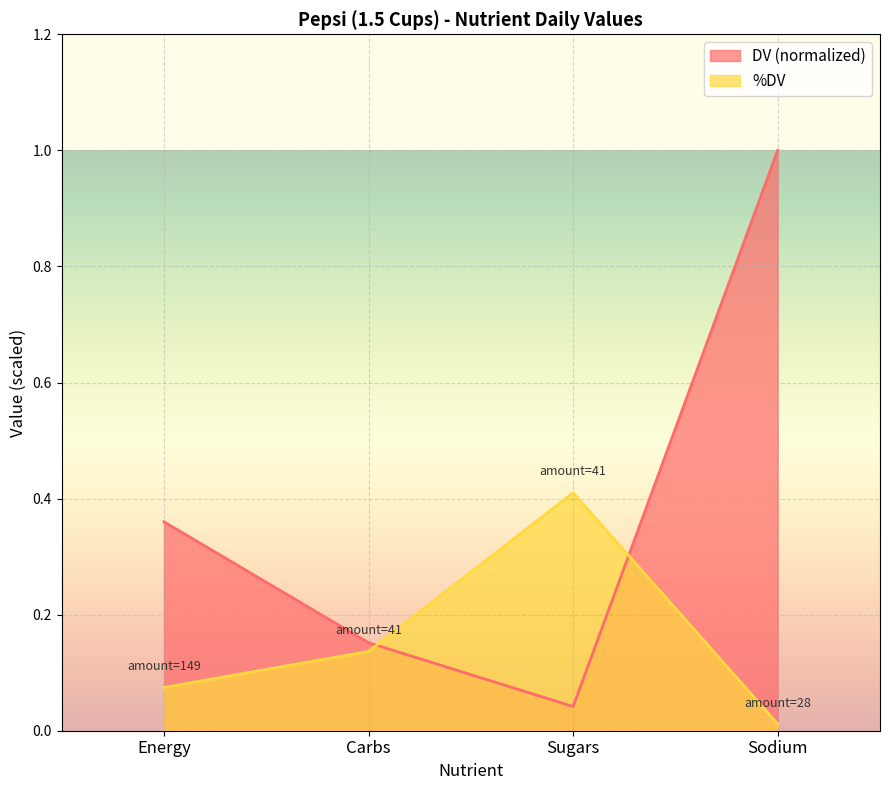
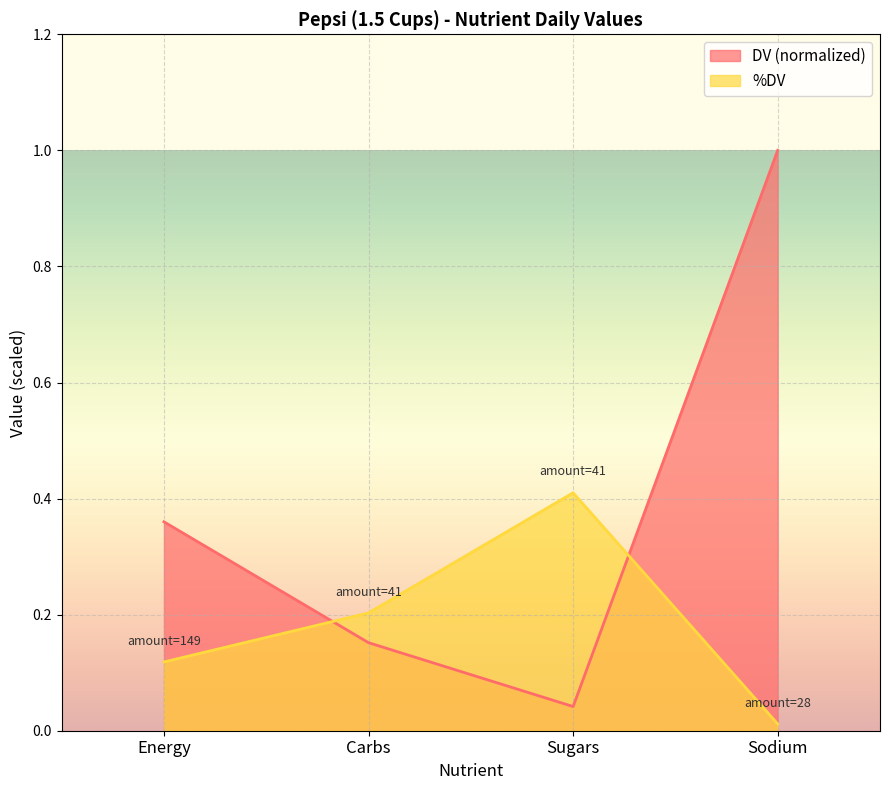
%DV, Energy: 0.07 -> 0.12
%DV, Carbs: 0.14 -> 0.20
